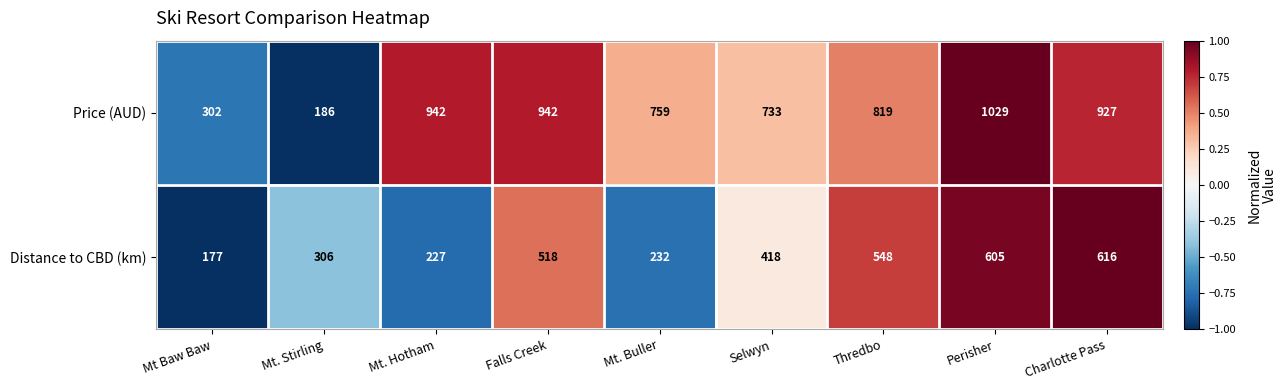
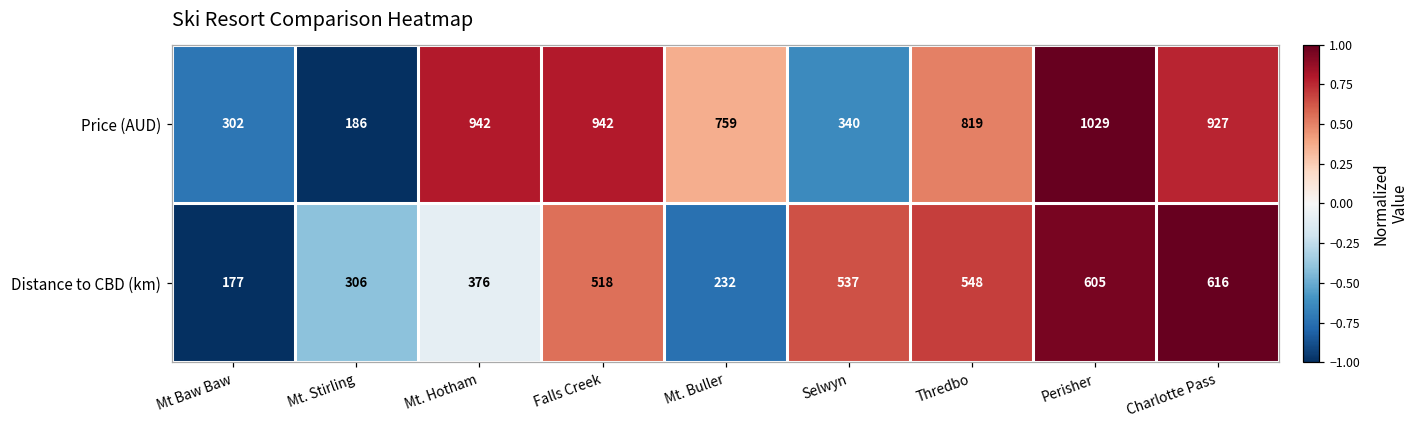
Price (AUD), Selwyn: 733 -> 340
Distance to CBD (km), Mt. Hotham: 227 -> 376
Distance to CBD (km), Selwyn: 418 -> 537
